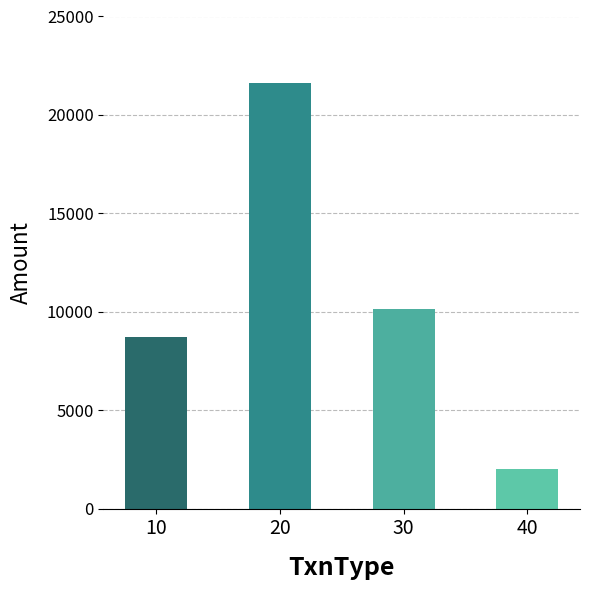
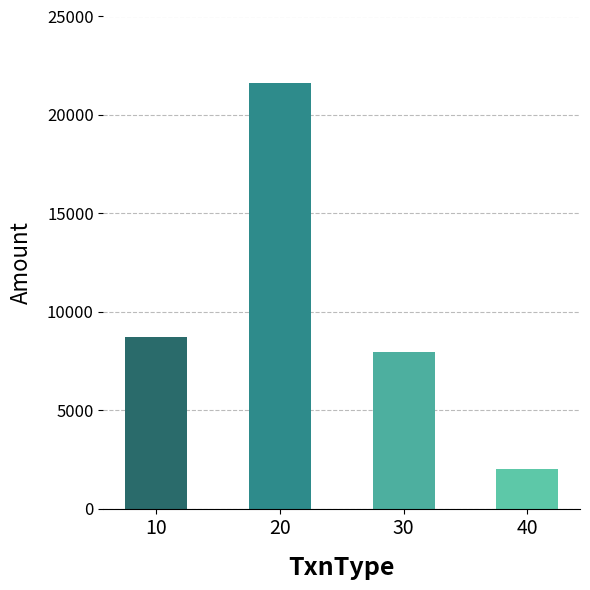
30: 10100 -> 7900
